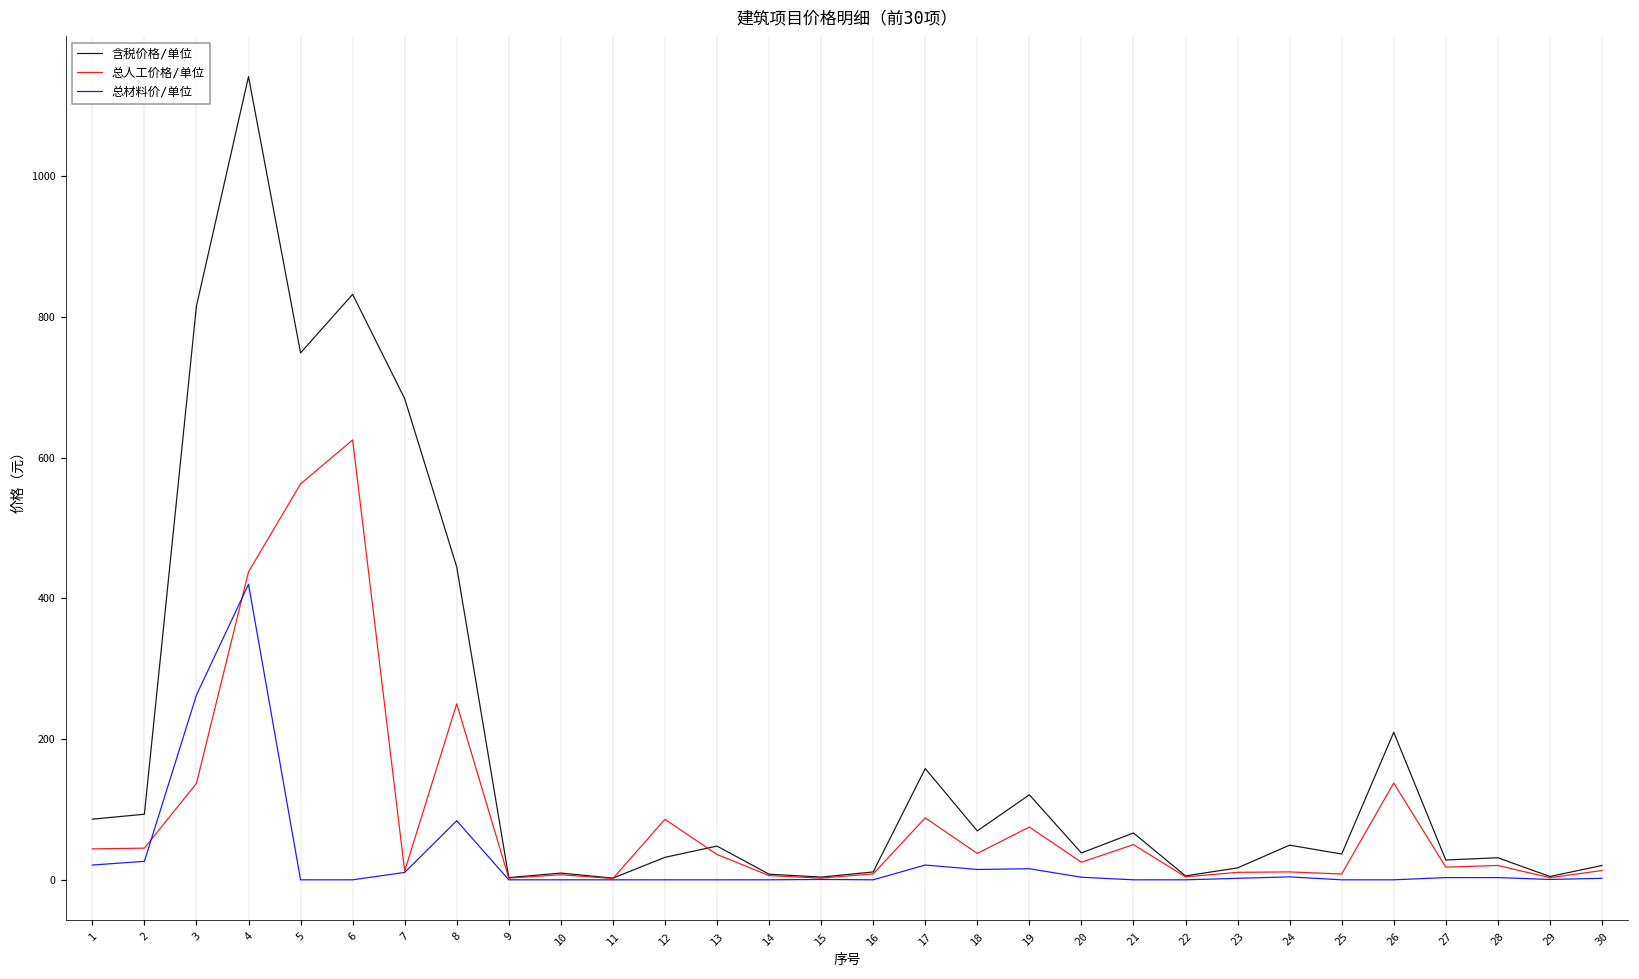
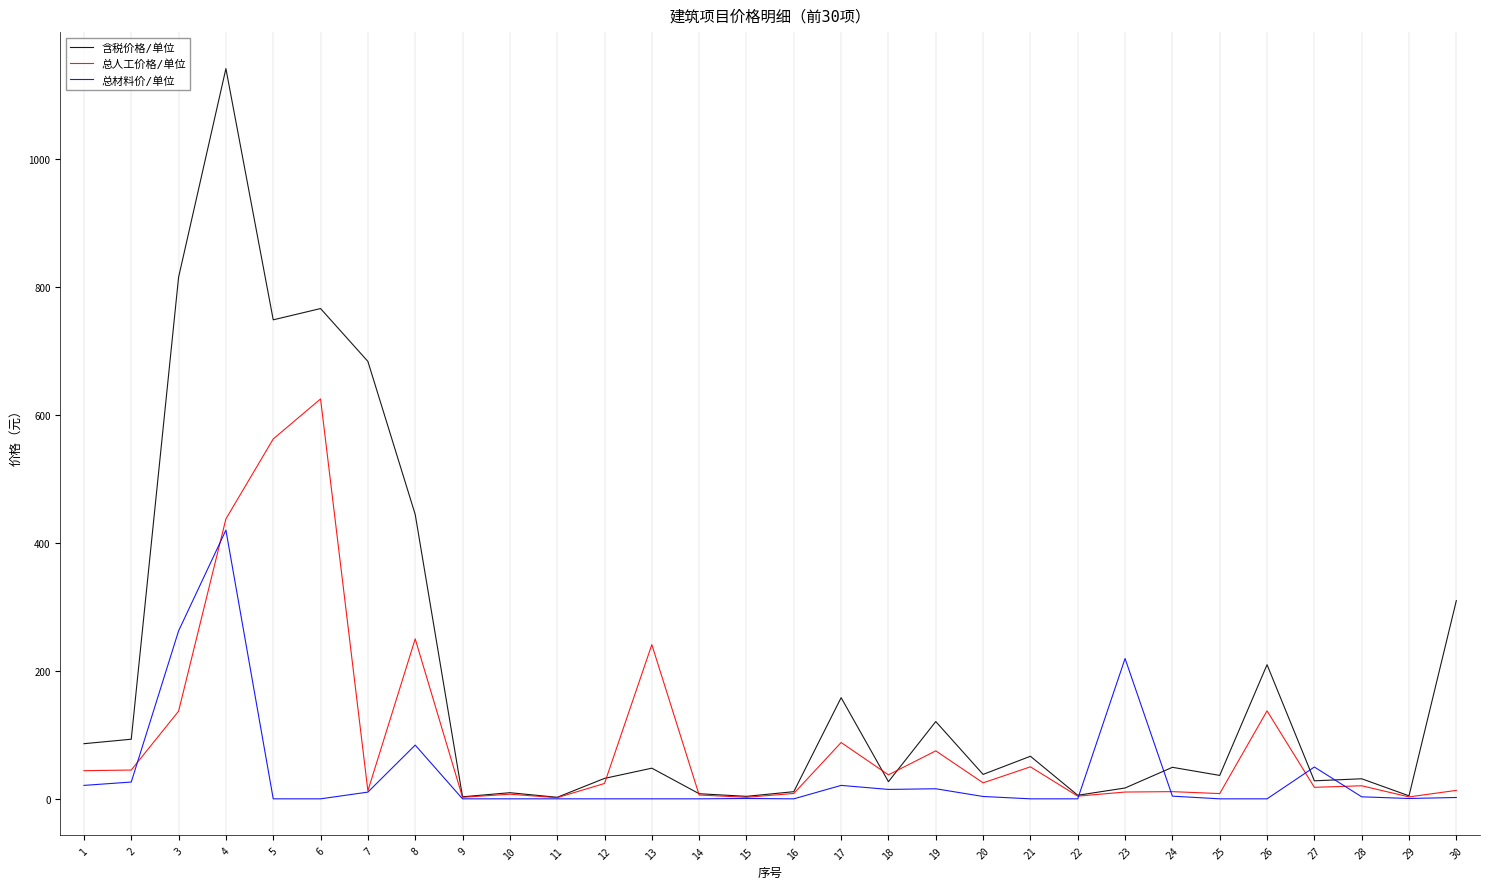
含税价格/单位, 6: 830 -> 770
总人工价格/单位, 12: 90 -> 20
总人工价格/单位, 13: 40 -> 240
含税价格/单位, 18: 70 -> 30
总材料价/单位, 23: 0 -> 220
总材料价/单位, 27: 0 -> 50
含税价格/单位, 30: 20 -> 310
